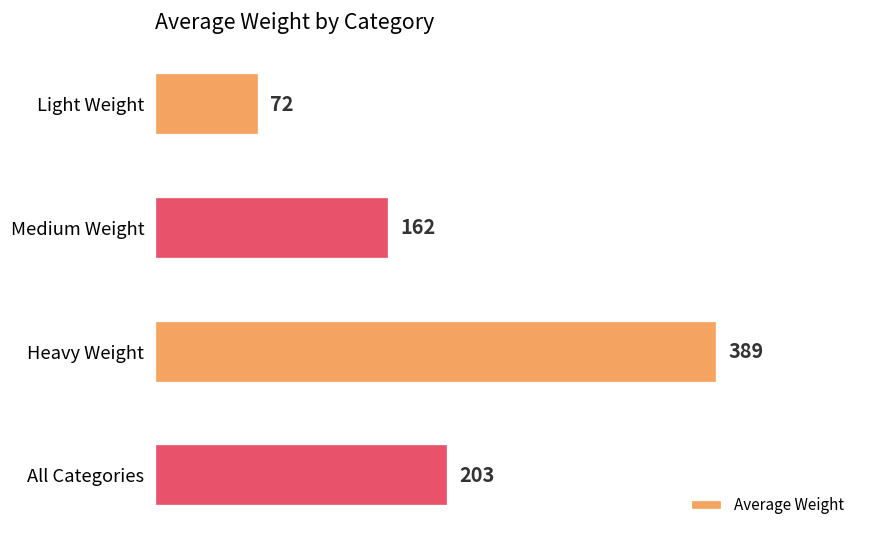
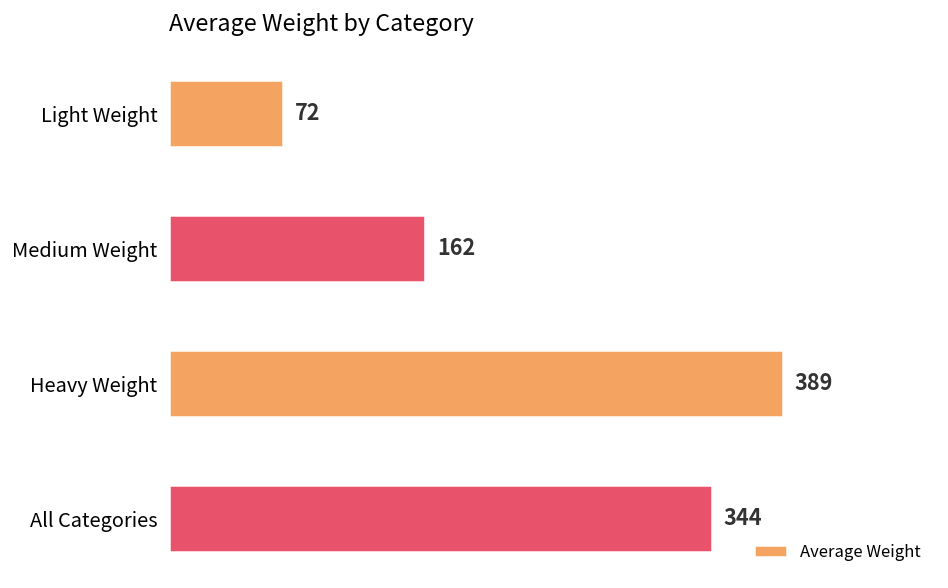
All Categories: 203 -> 344
